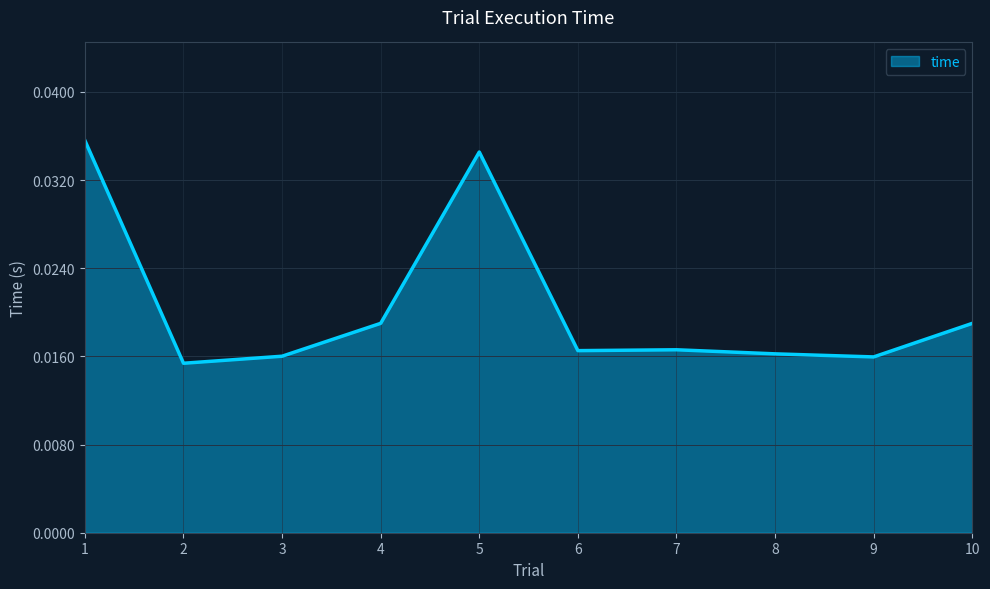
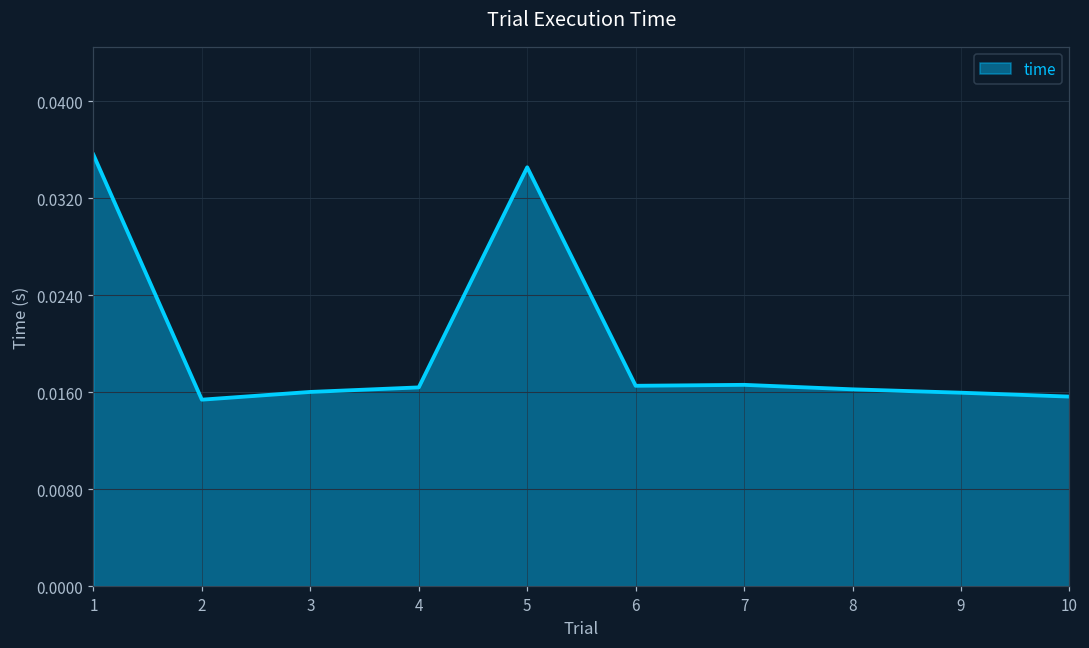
4: 0.0190 -> 0.0164
10: 0.0190 -> 0.0156
